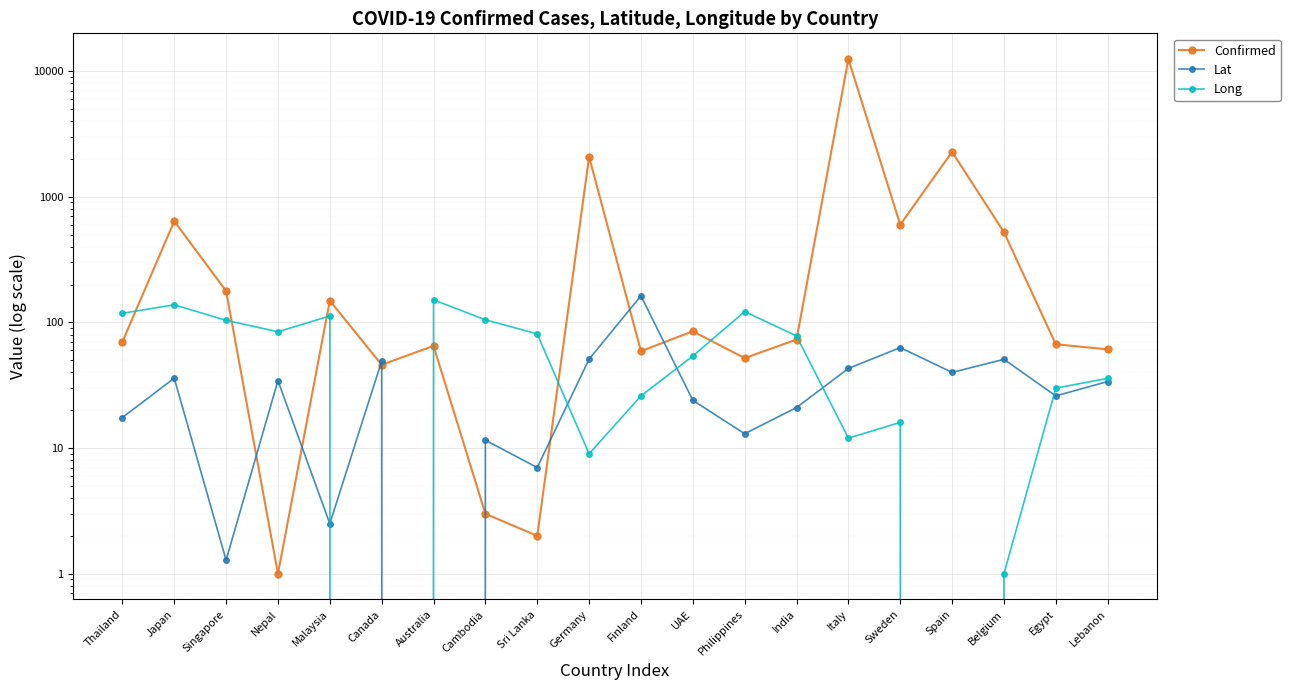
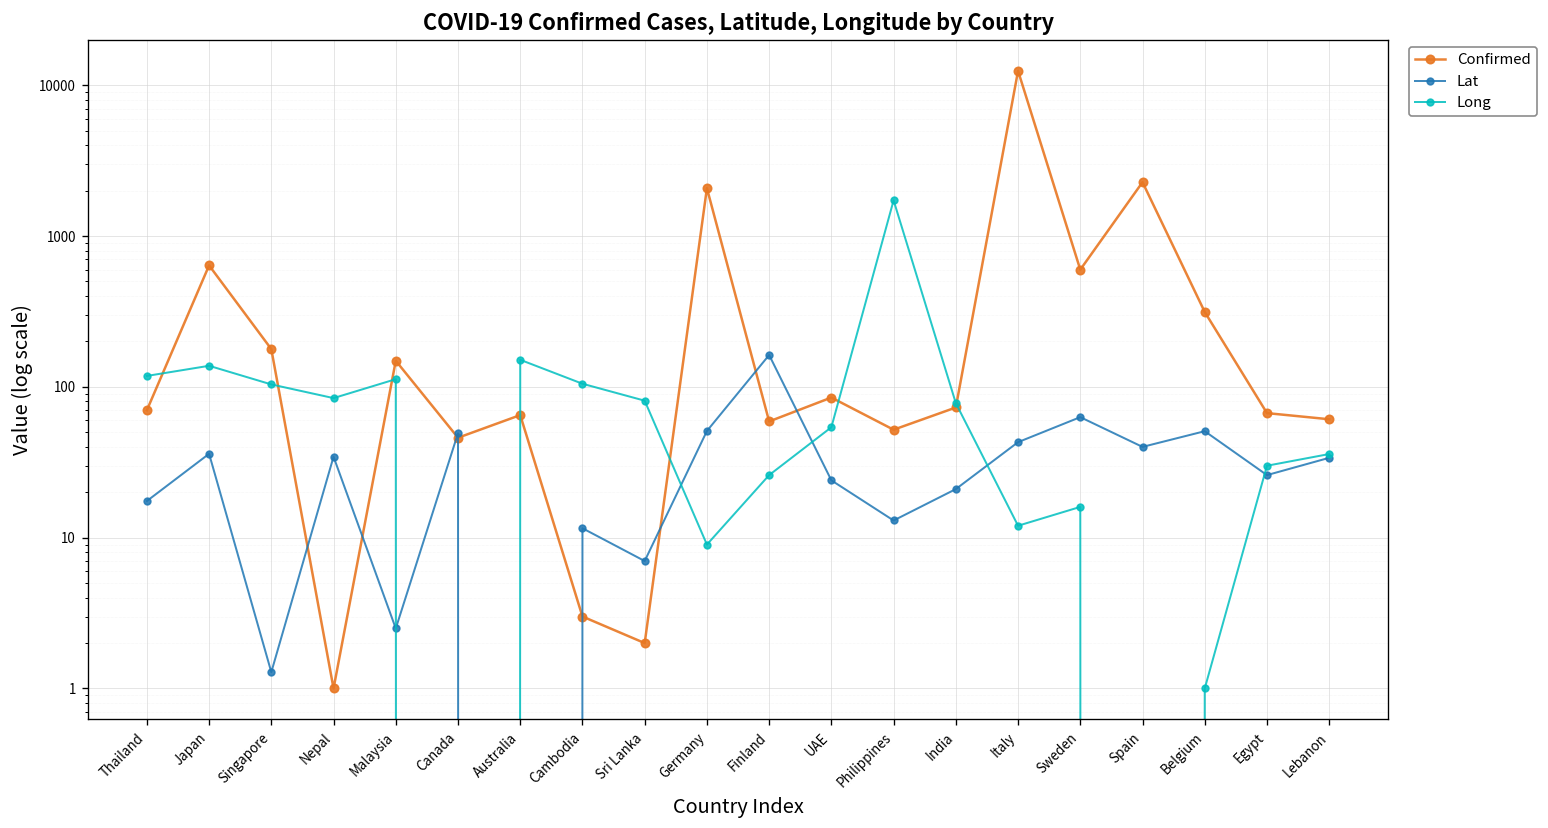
Long, Philippines: 120 -> 1700
Confirmed, Belgium: 520 -> 310
